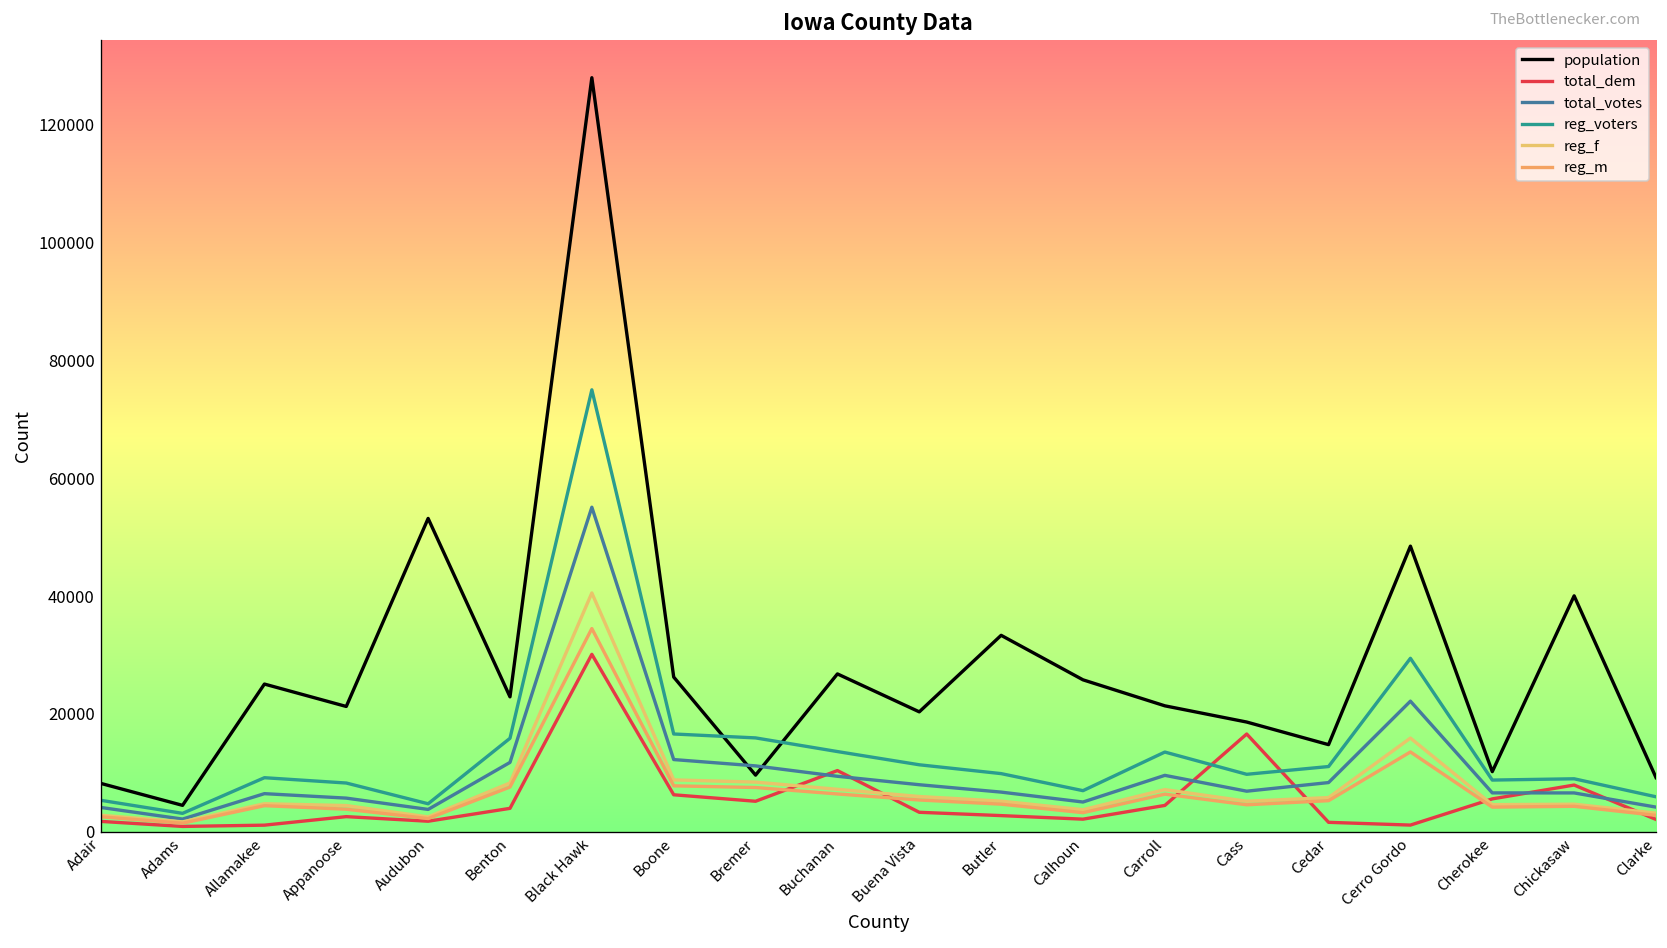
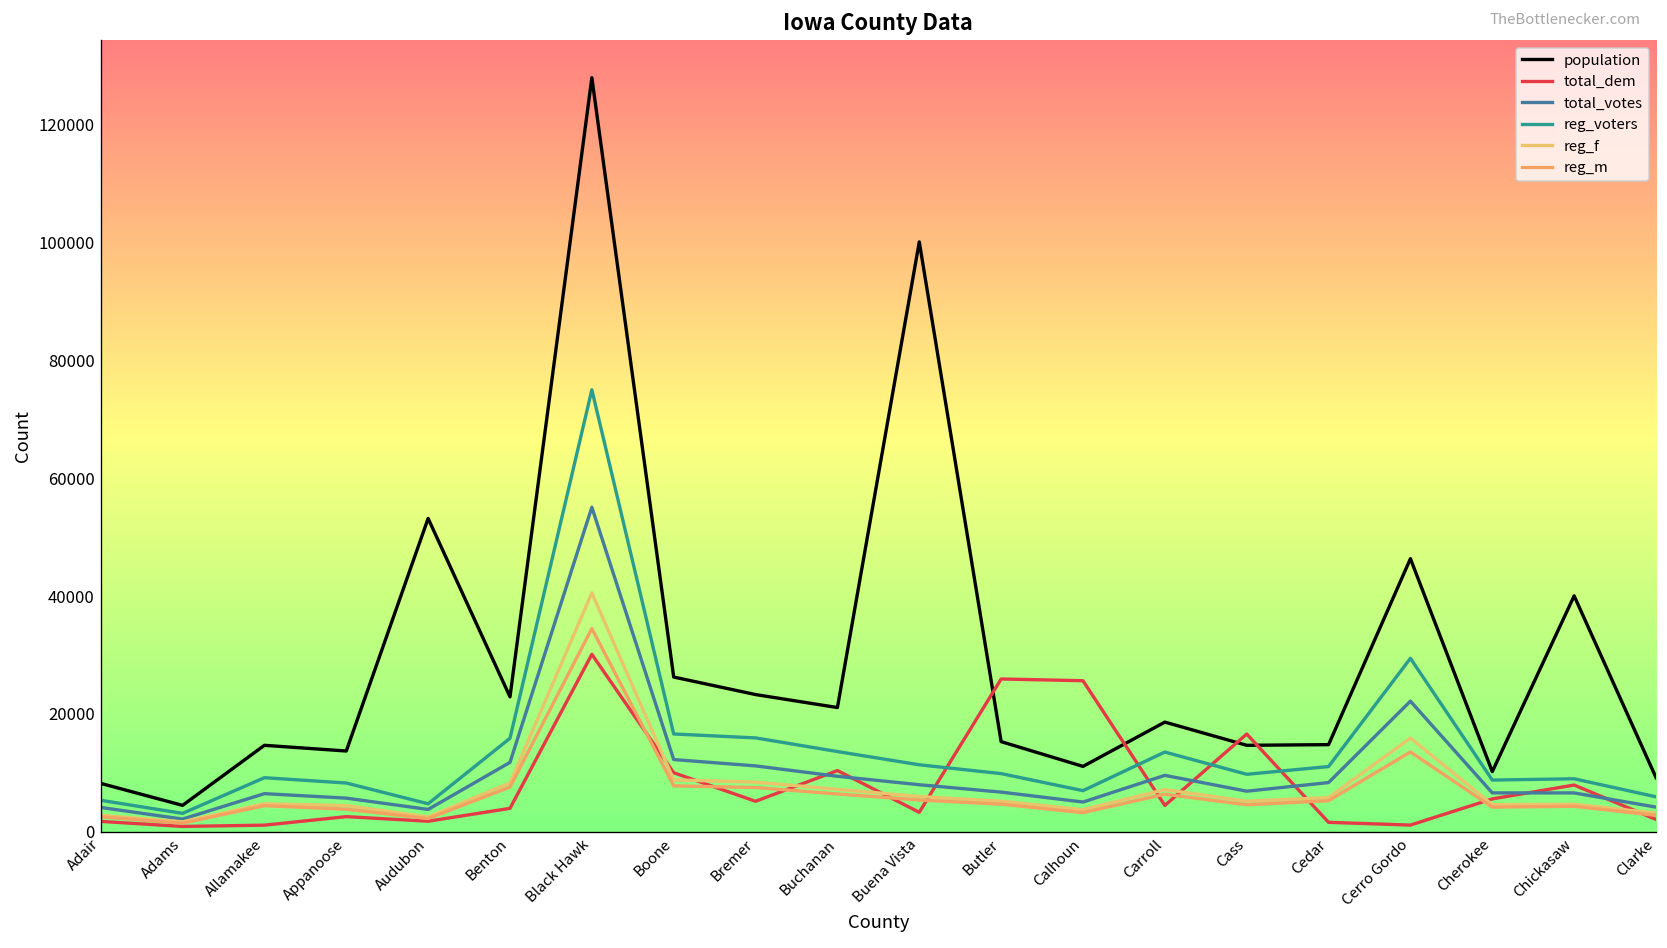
population, Allamakee: 25000 -> 15000
population, Appanoose: 21000 -> 14000
total_dem, Boone: 6000 -> 10000
population, Bremer: 10000 -> 23000
population, Buchanan: 27000 -> 21000
population, Buena Vista: 20000 -> 100000
population, Butler: 33000 -> 15000
total_dem, Butler: 3000 -> 26000
population, Calhoun: 26000 -> 11000
total_dem, Calhoun: 2000 -> 26000
population, Carroll: 21000 -> 19000
population, Cass: 19000 -> 15000
population, Cerro Gordo: 48000 -> 46000
